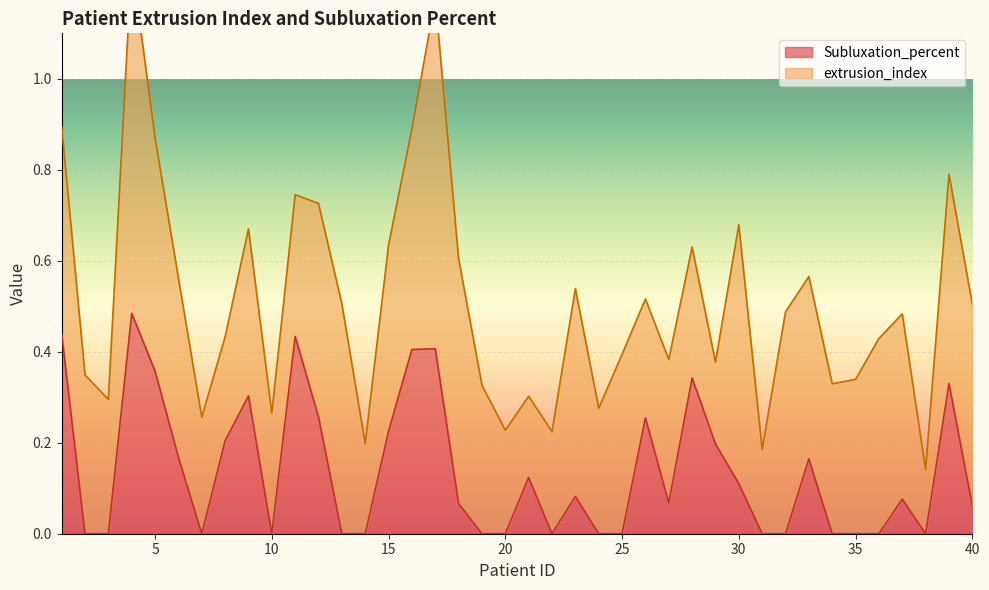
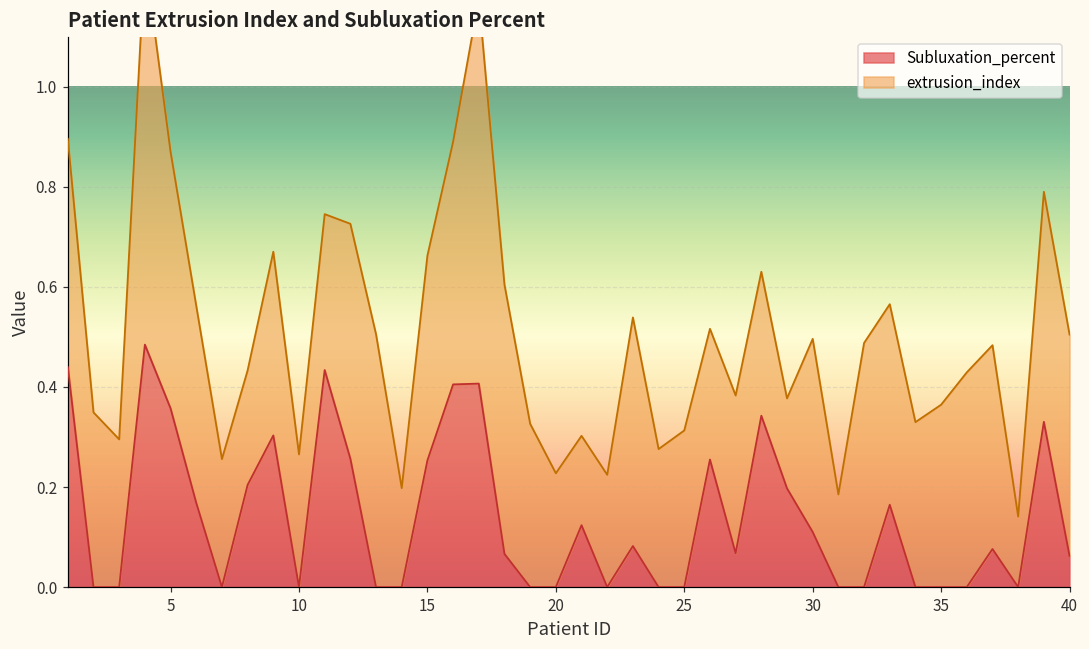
Subluxation_percent, 15: 0.23 -> 0.25
extrusion_index, 25: 0.39 -> 0.31
extrusion_index, 30: 0.57 -> 0.39
extrusion_index, 35: 0.34 -> 0.36
